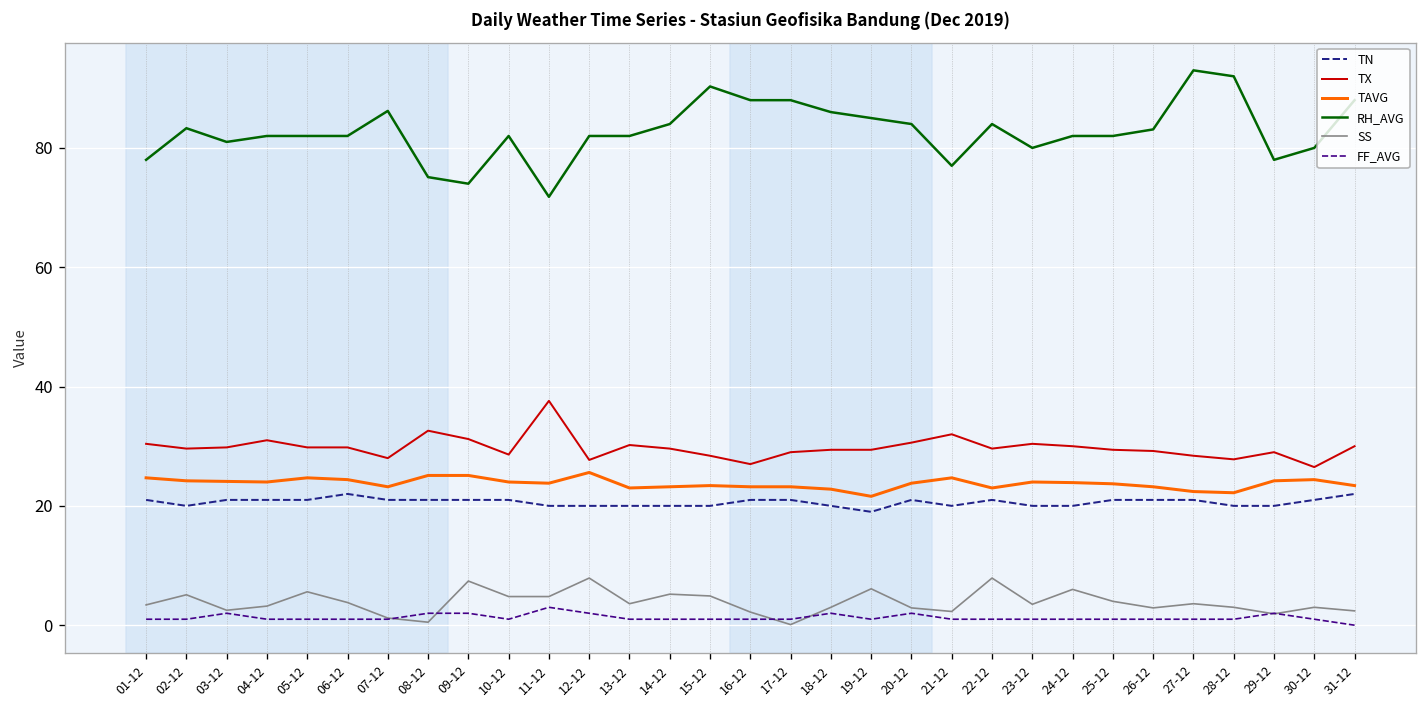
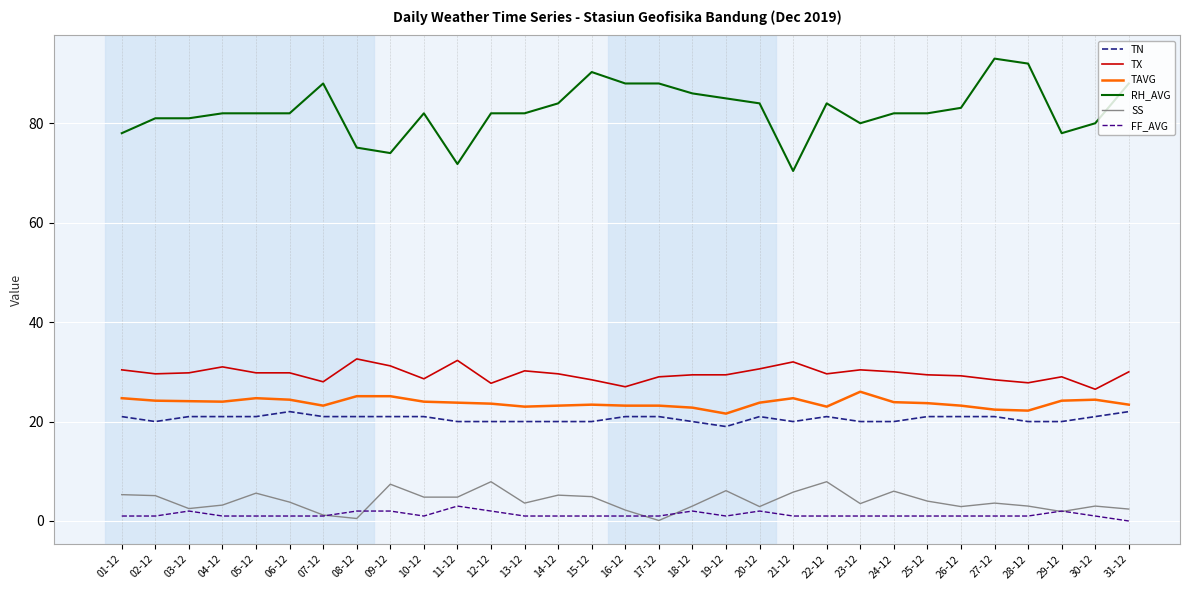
SS, 01-12: 3 -> 5
RH_AVG, 02-12: 83 -> 81
RH_AVG, 07-12: 86 -> 88
TX, 11-12: 38 -> 32
TAVG, 12-12: 26 -> 24
RH_AVG, 21-12: 77 -> 70
SS, 21-12: 2 -> 6
TAVG, 23-12: 24 -> 26
